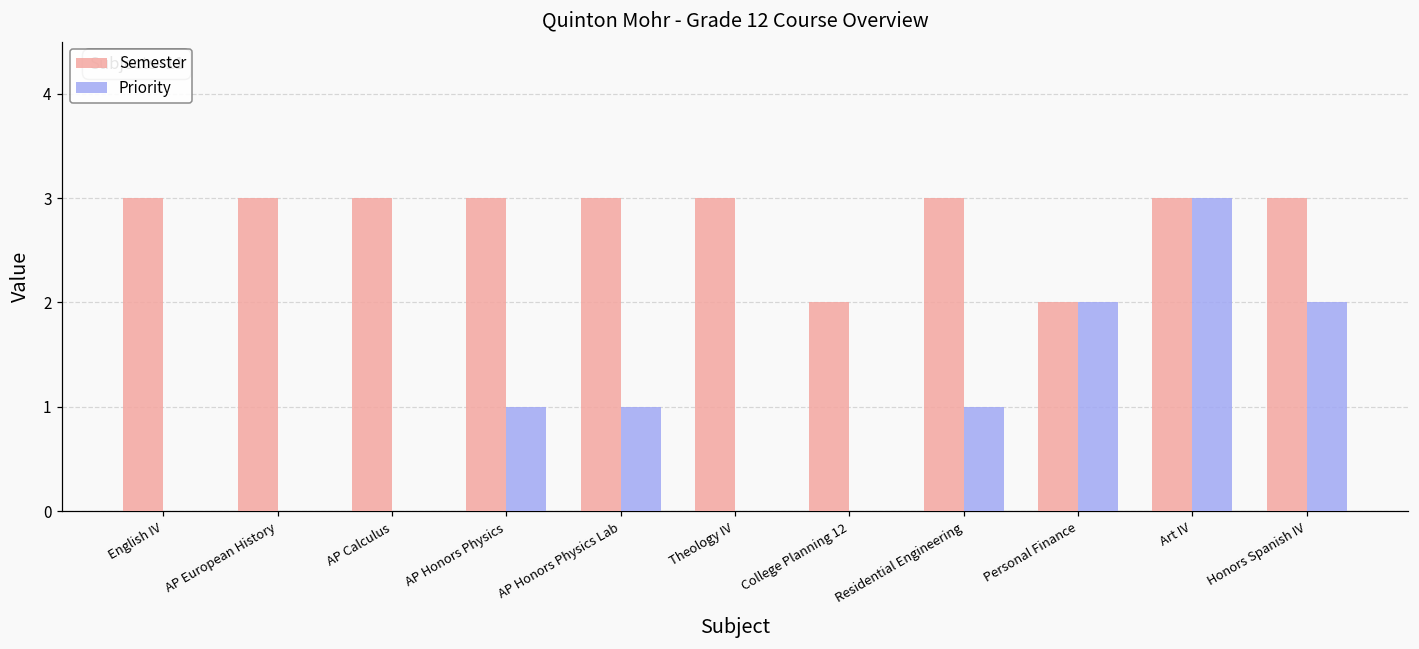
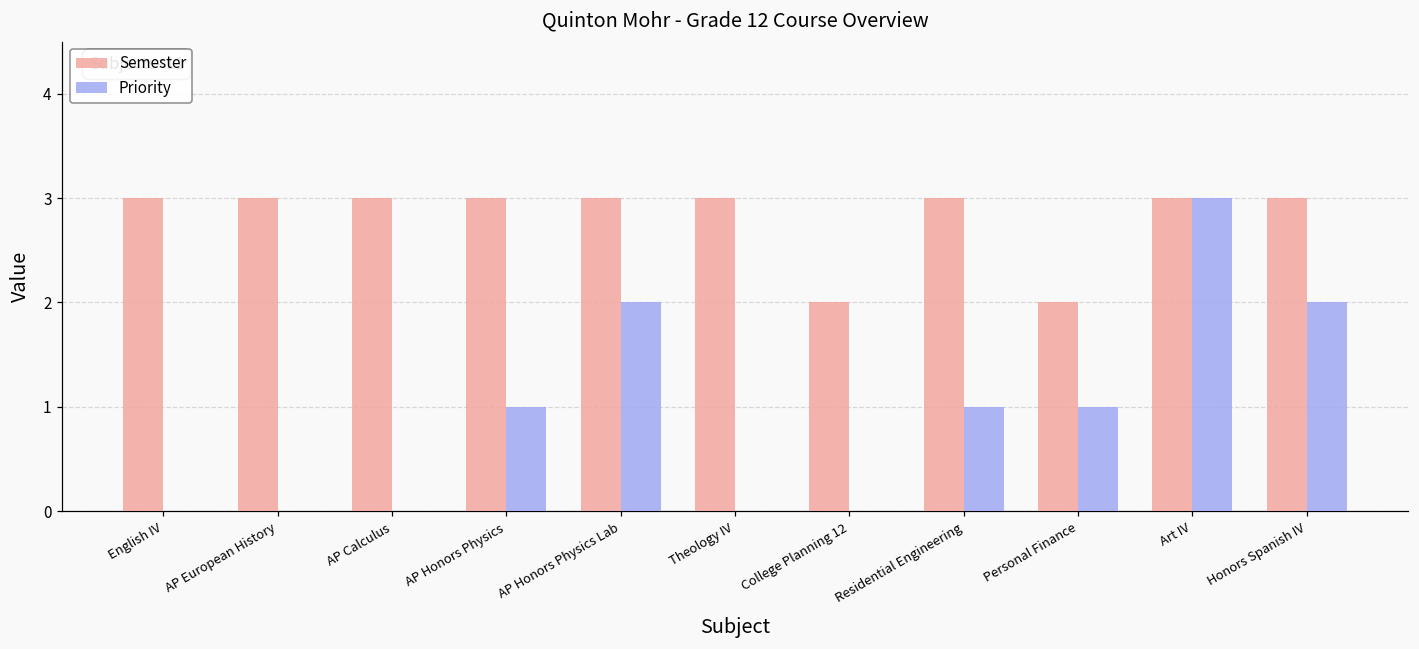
Priority, AP Honors Physics Lab: 1 -> 2
Priority, Personal Finance: 2 -> 1
